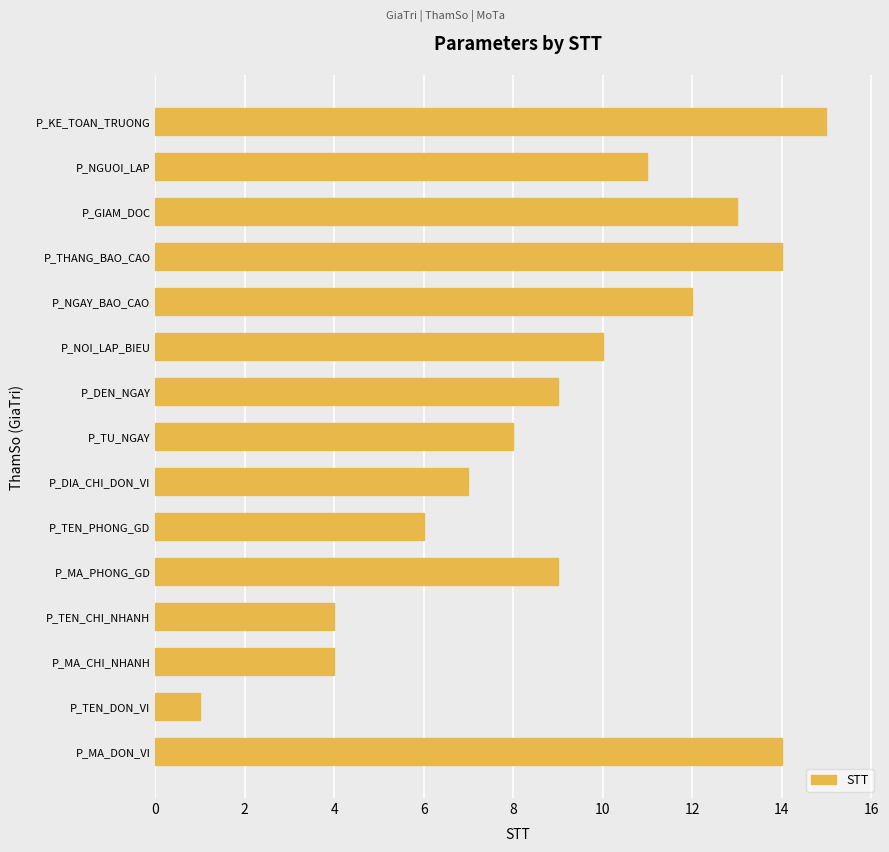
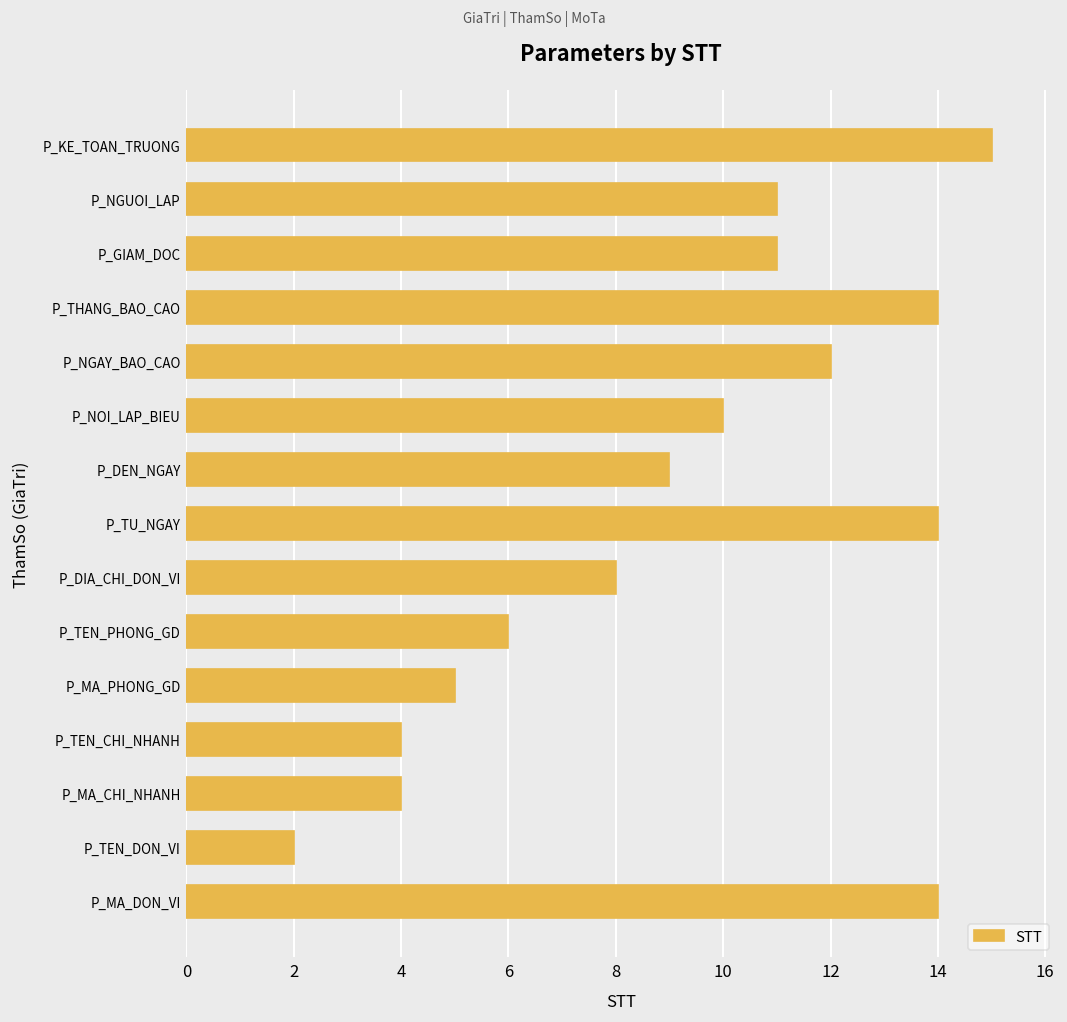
P_GIAM_DOC: 13 -> 11
P_TU_NGAY: 8 -> 14
P_DIA_CHI_DON_VI: 7 -> 8
P_MA_PHONG_GD: 9 -> 5
P_TEN_DON_VI: 1 -> 2
